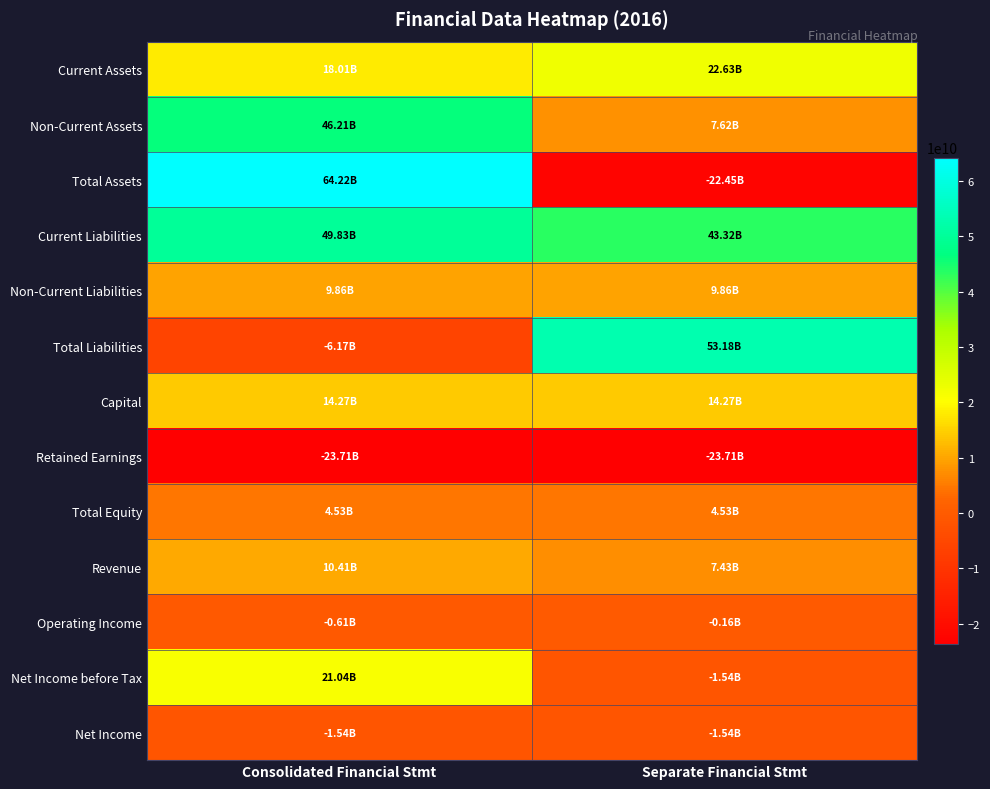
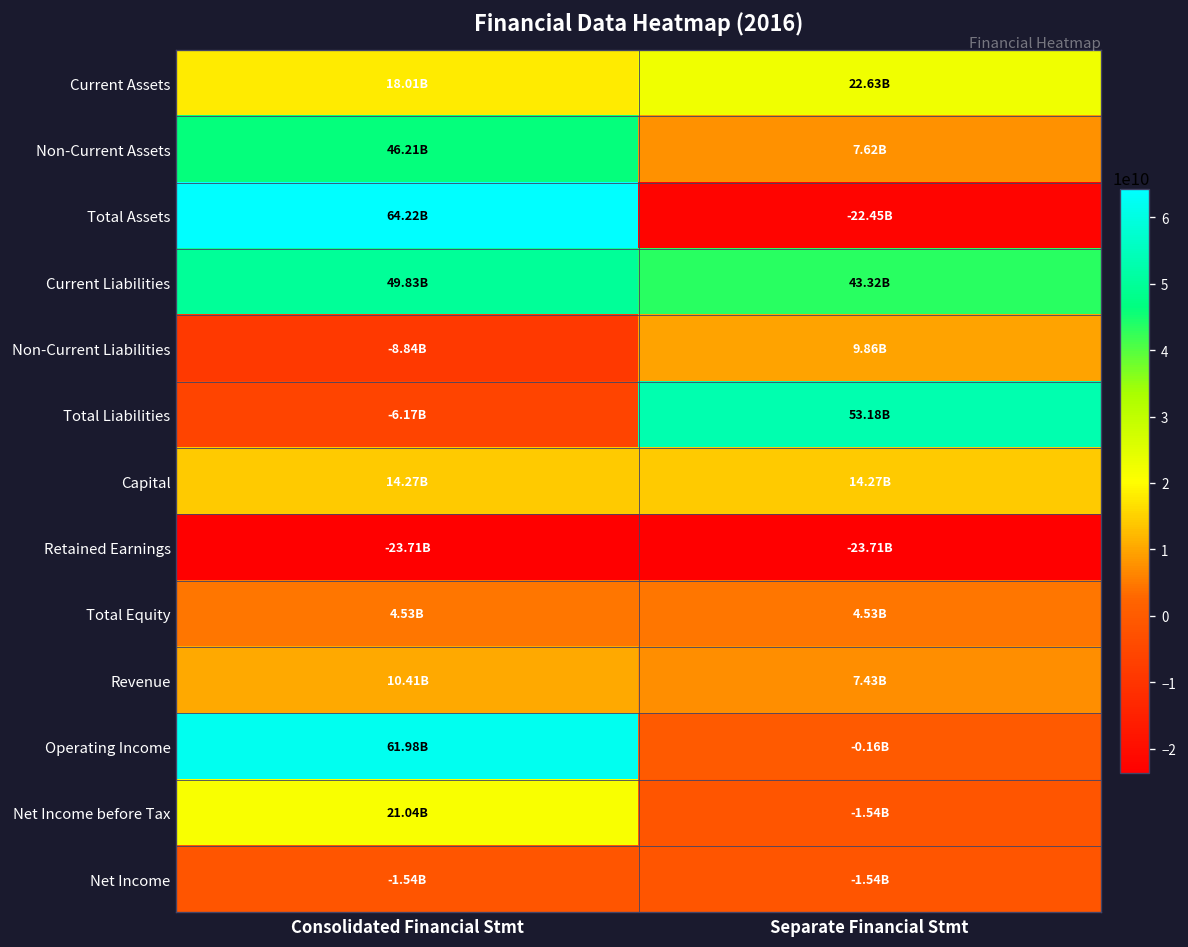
Non-Current Liabilities, Consolidated Financial Stmt: 9.86B -> -8.84B
Operating Income, Consolidated Financial Stmt: -0.61B -> 61.98B
